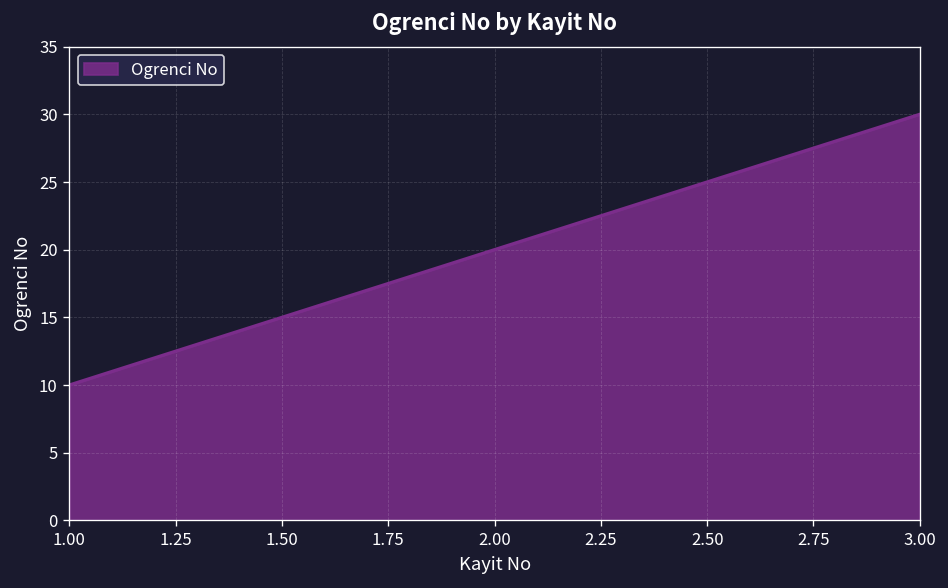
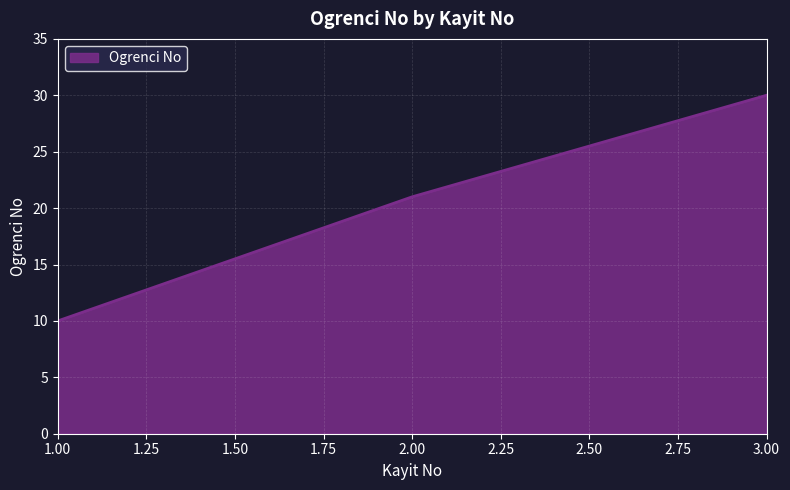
2.00: 20 -> 21
